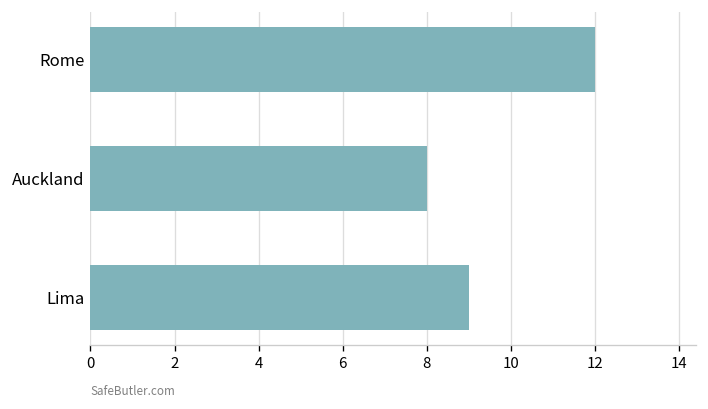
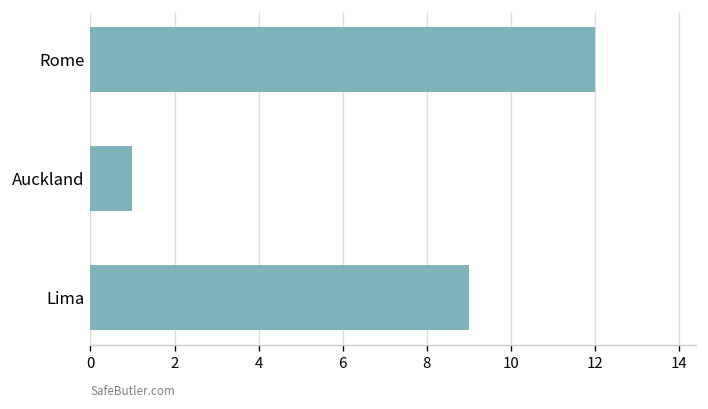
Auckland: 8 -> 1
